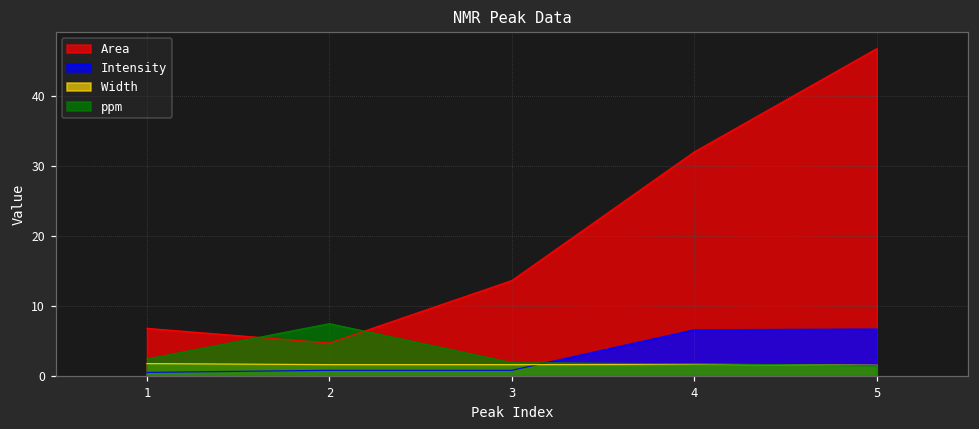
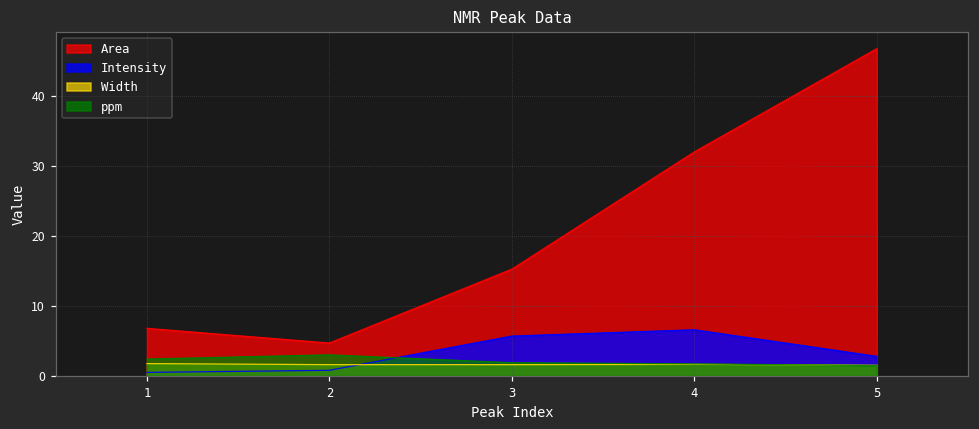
ppm, 2: 7 -> 3
Area, 3: 14 -> 15
Intensity, 3: 1 -> 6
Intensity, 5: 7 -> 3
